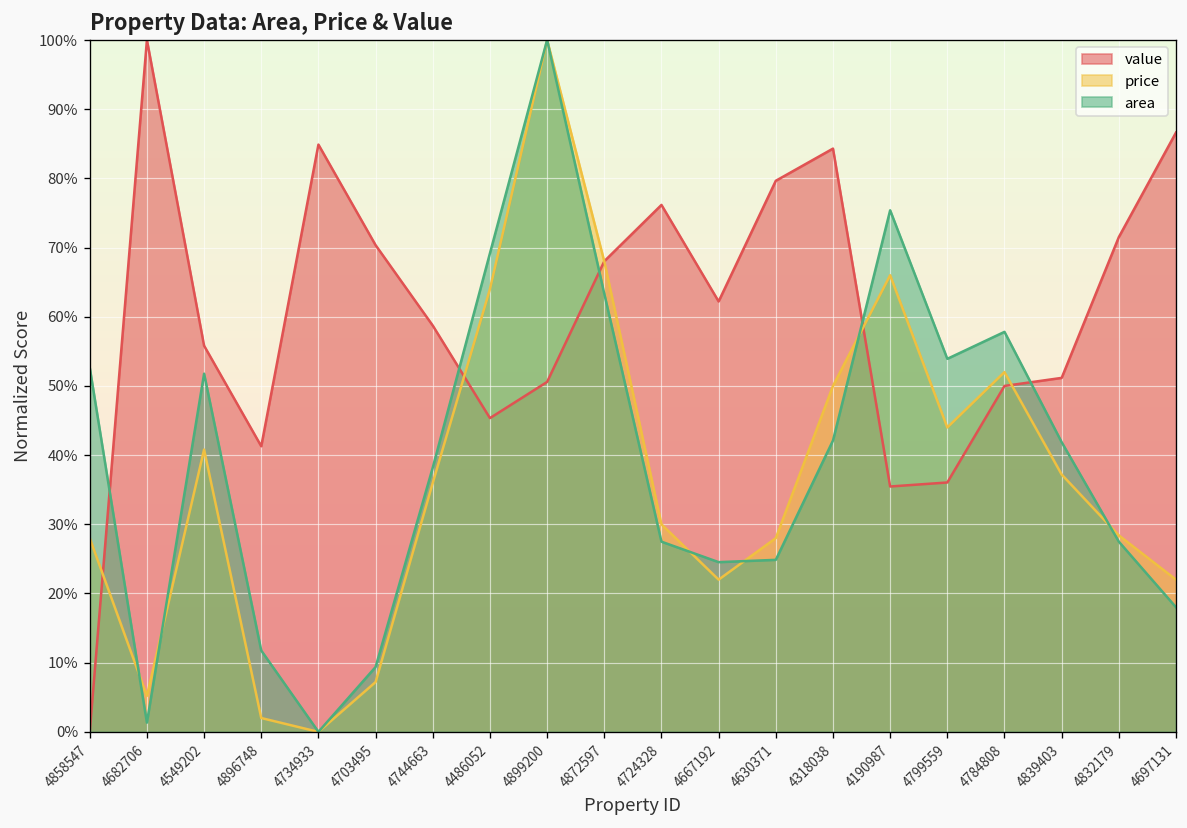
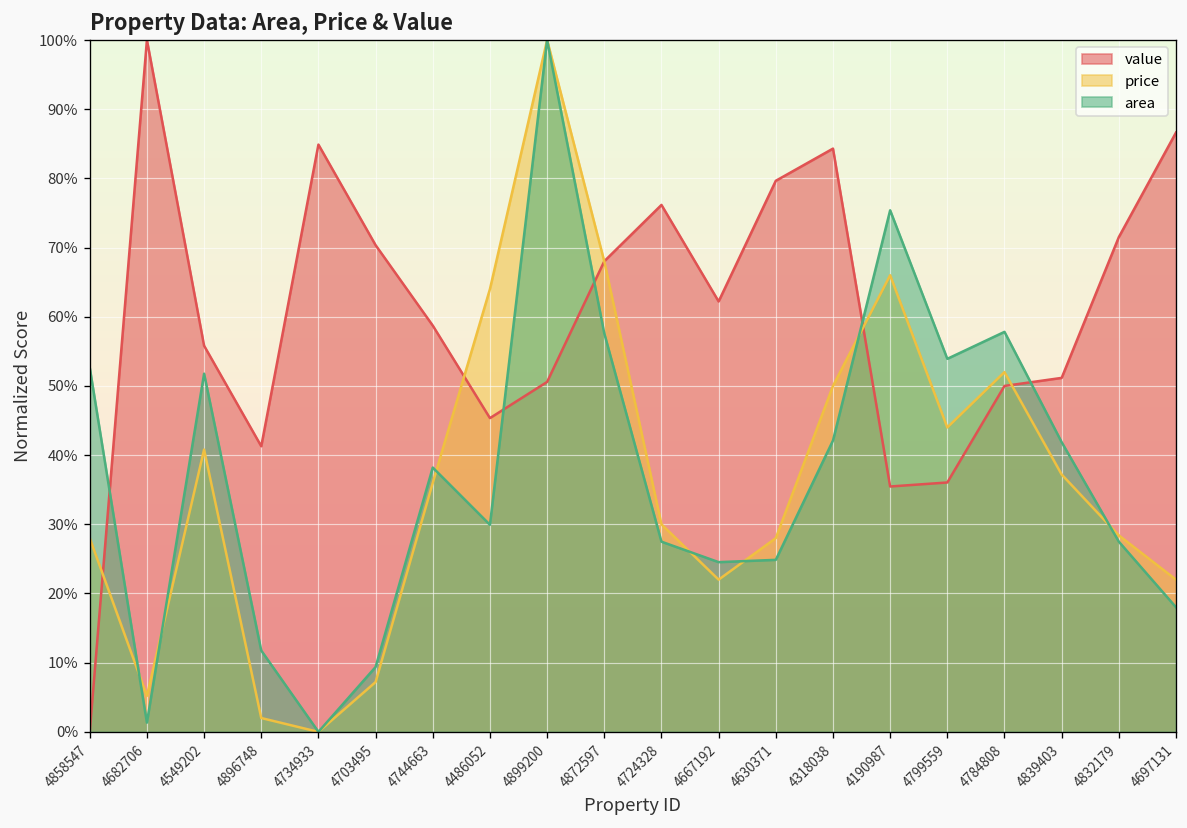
area, 4486052: 69% -> 30%
area, 4872597: 63% -> 58%
